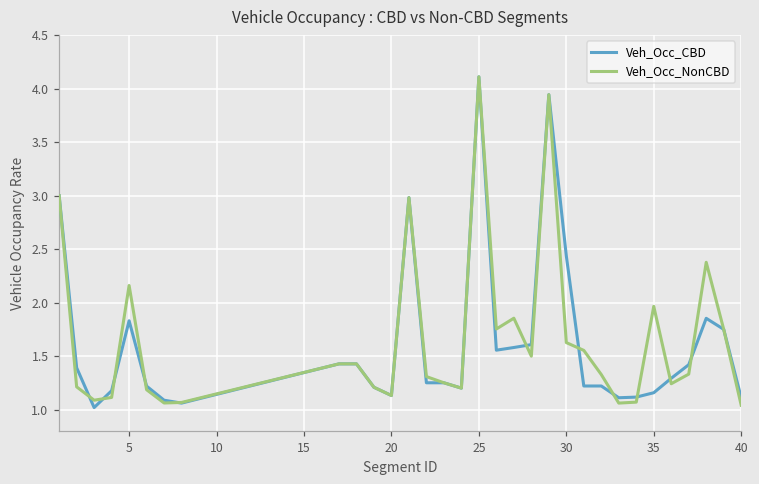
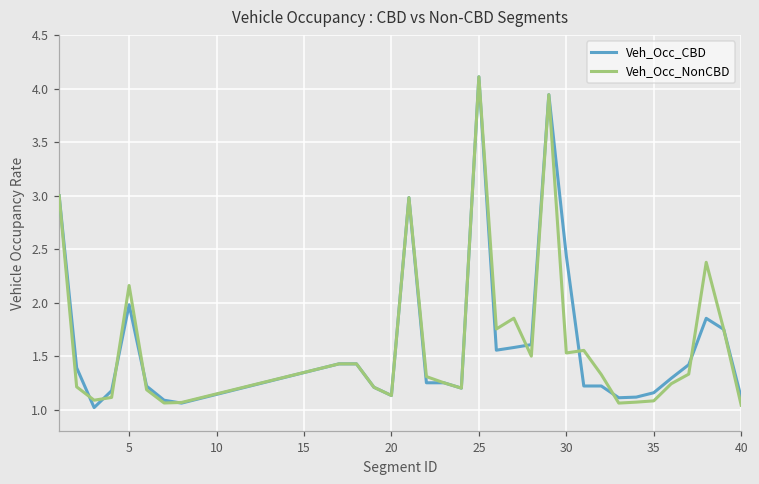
Veh_Occ_CBD, 5: 1.8 -> 2.0
Veh_Occ_NonCBD, 30: 1.6 -> 1.5
Veh_Occ_NonCBD, 35: 2.0 -> 1.1
